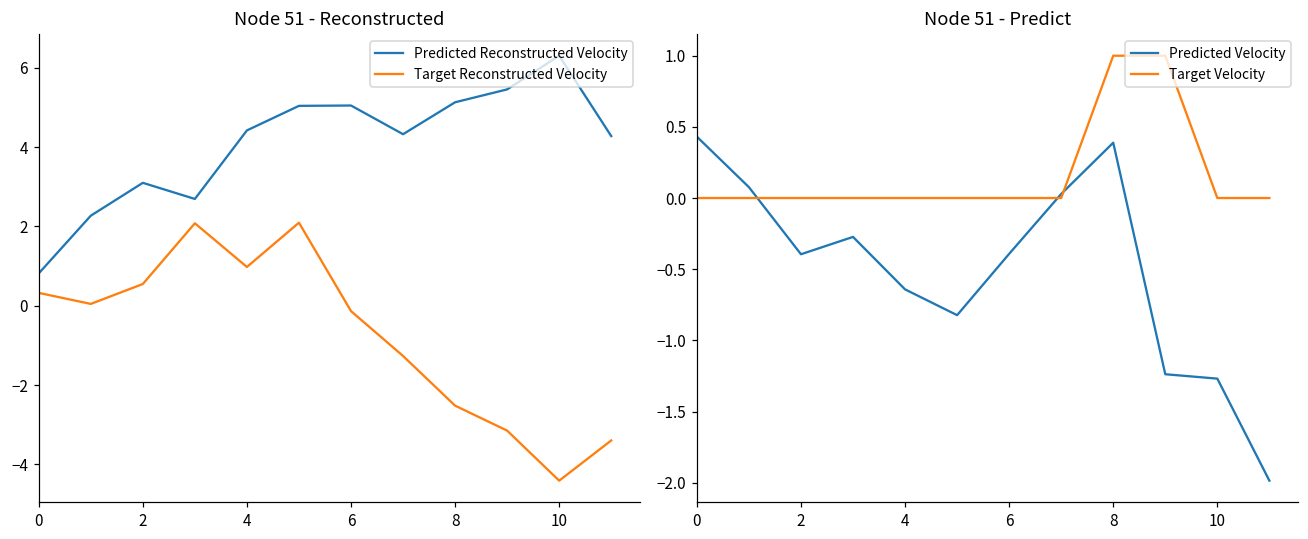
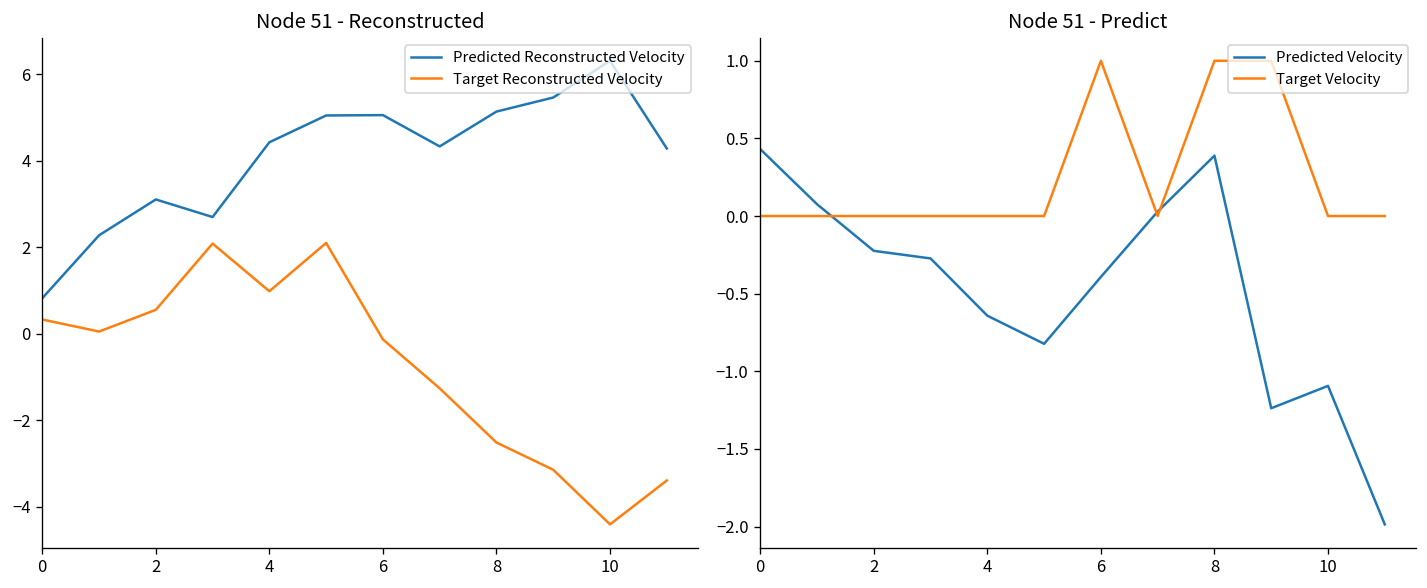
Node 51 - Predict, Predicted Velocity, 2: -0.40 -> -0.22
Node 51 - Predict, Target Velocity, 6: 0 -> 1
Node 51 - Predict, Predicted Velocity, 10: -1.27 -> -1.09
